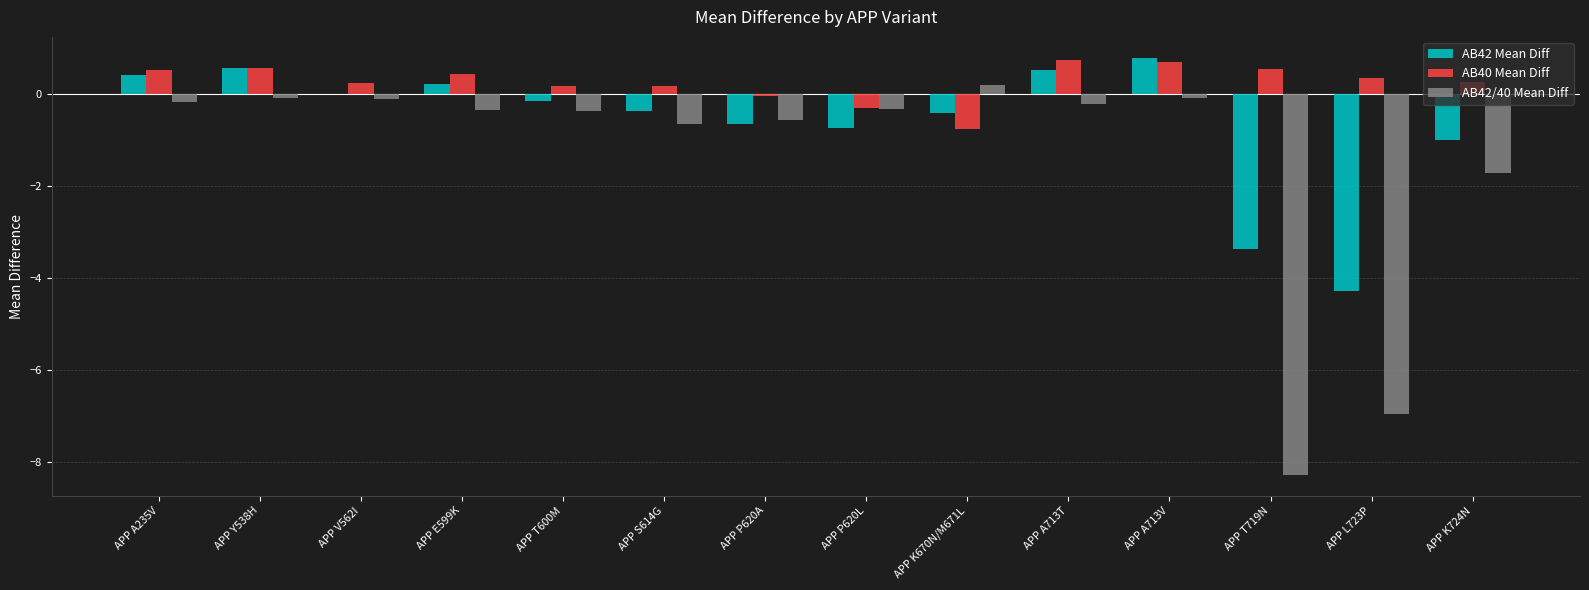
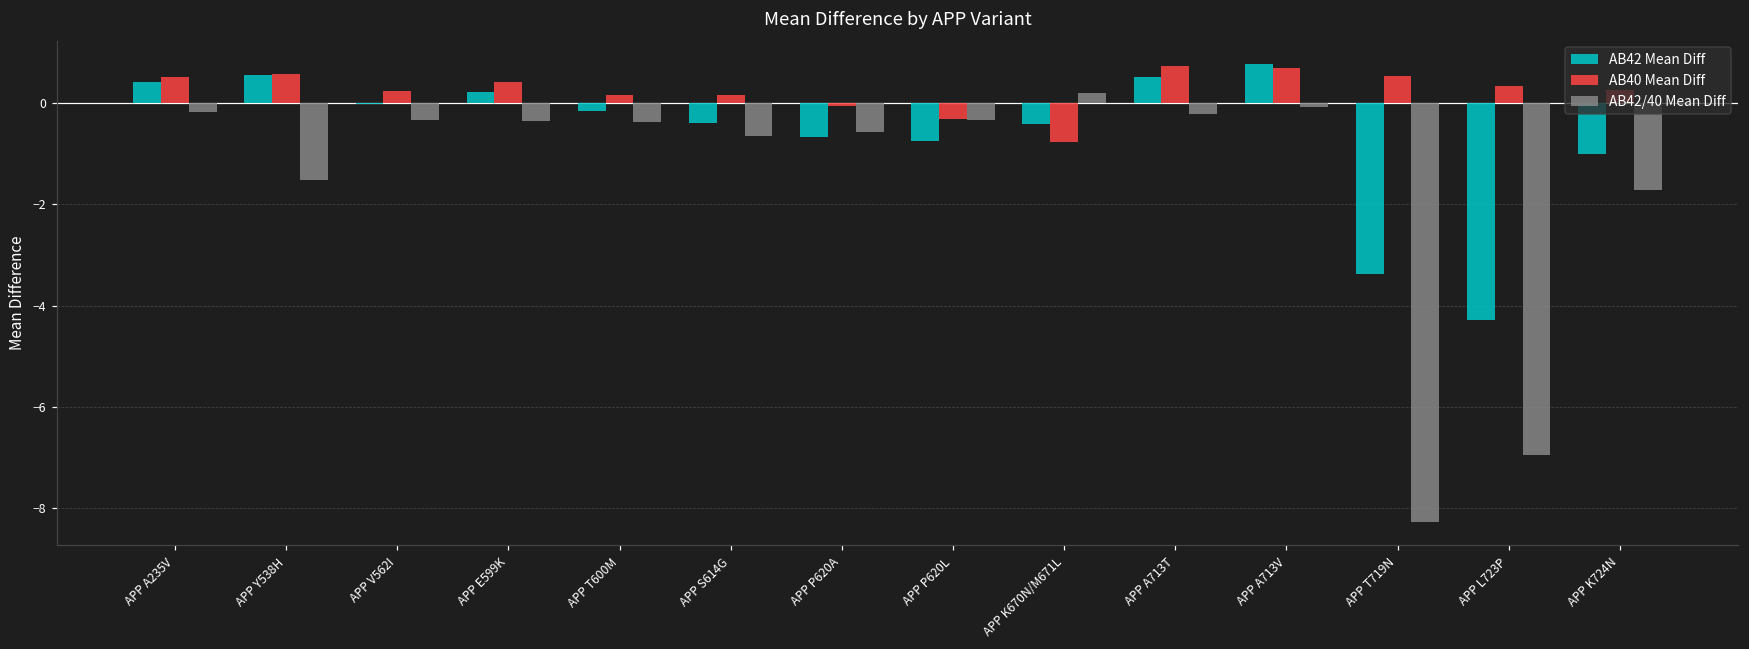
AB42/40 Mean Diff, APP Y538H: -0.1 -> -1.5
AB42/40 Mean Diff, APP V562I: -0.1 -> -0.3
